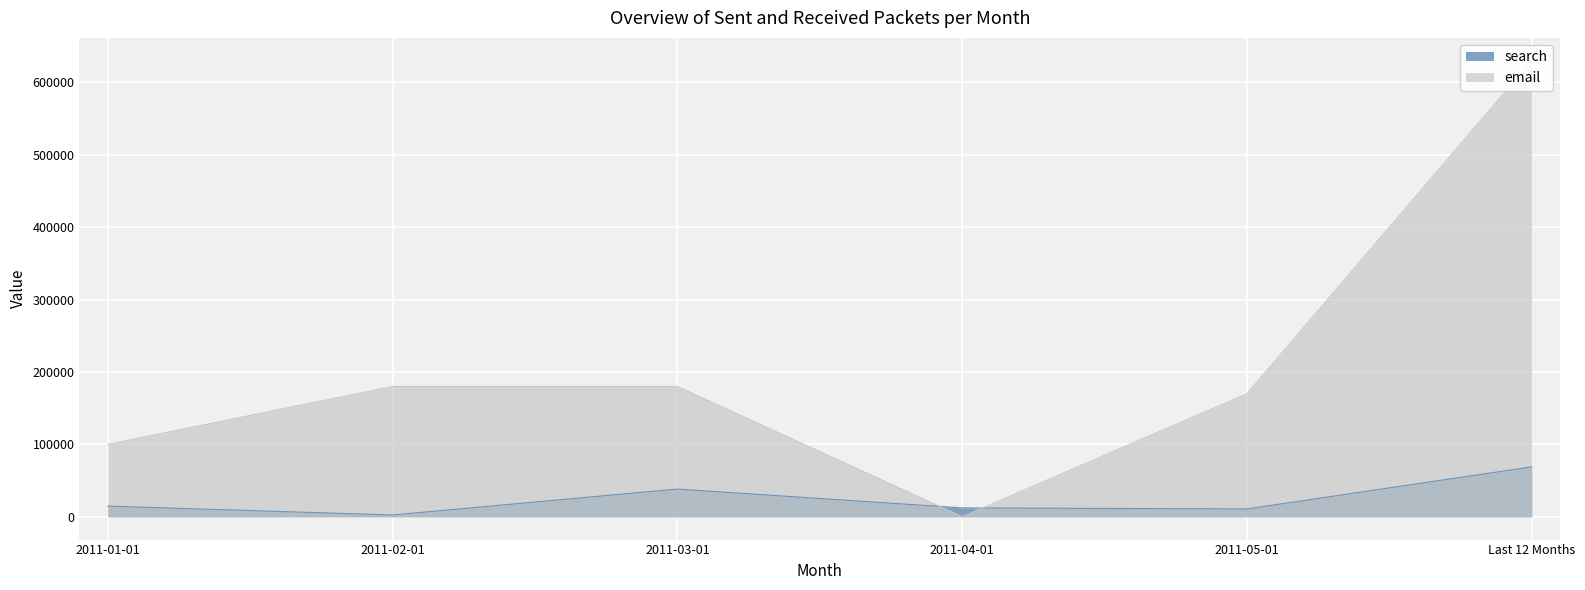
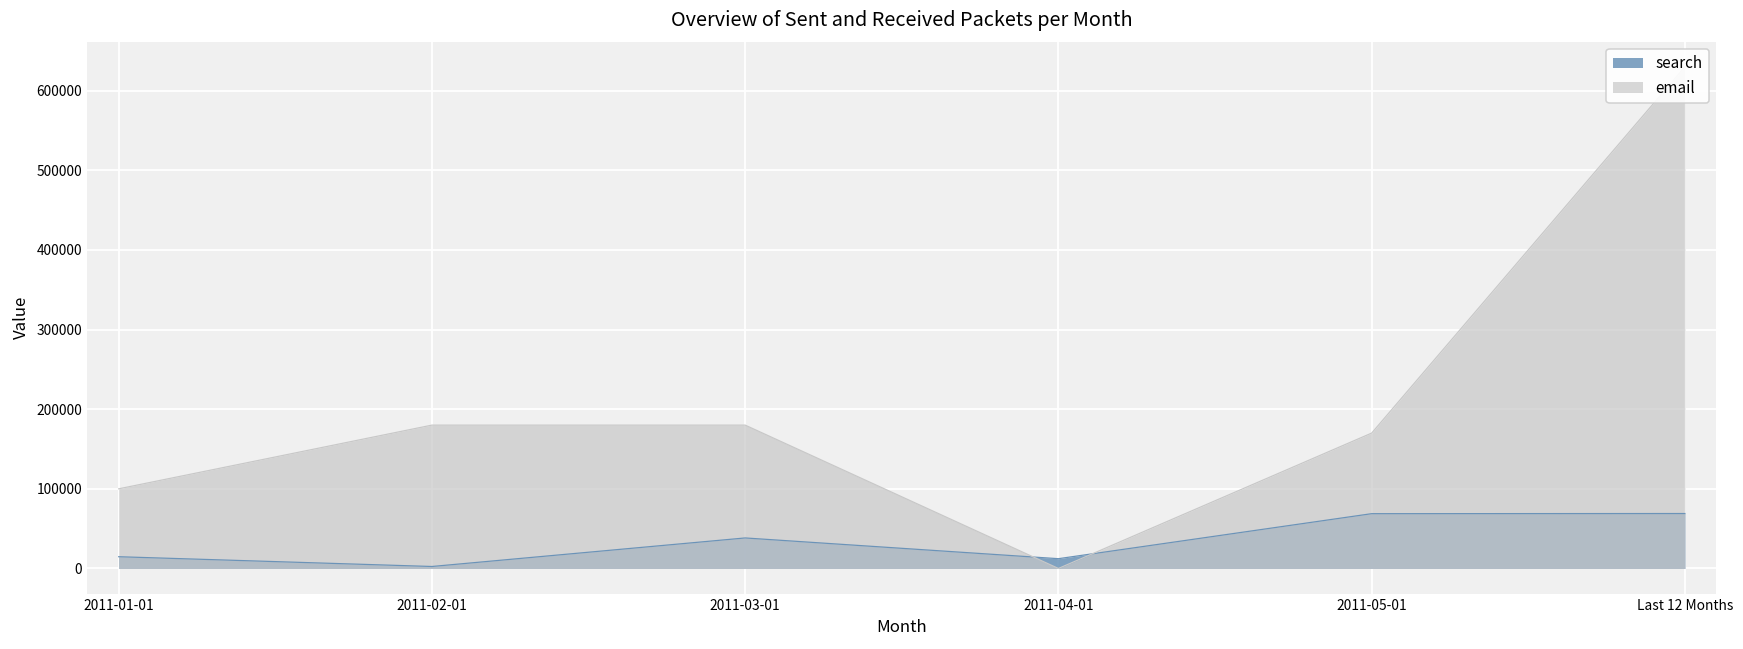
search, 2011-05-01: 10000 -> 70000
